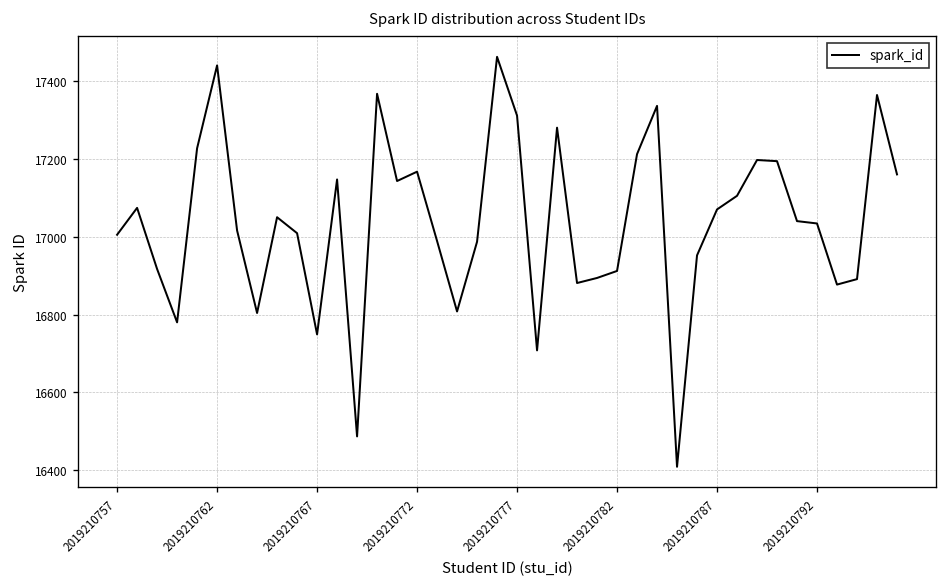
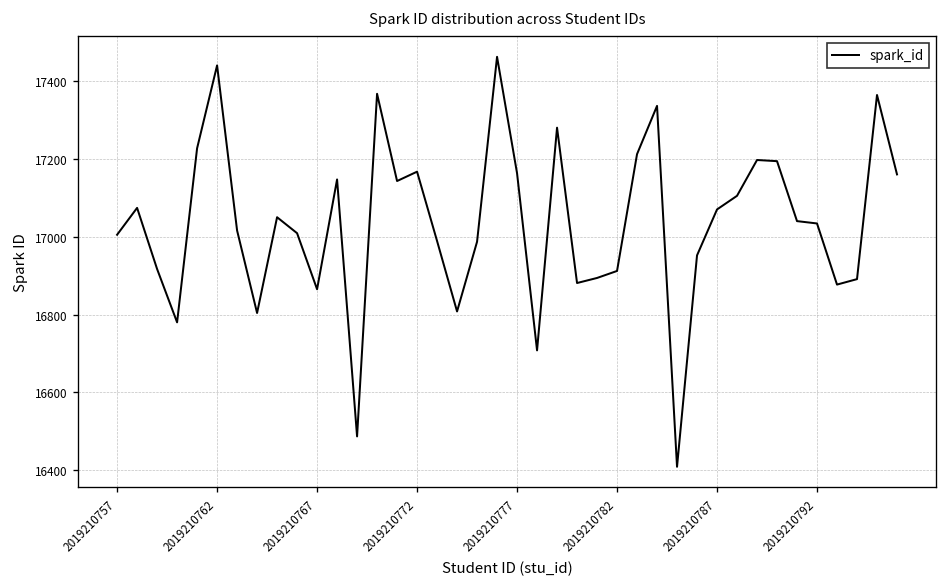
2019210767: 16750 -> 16870
2019210777: 17310 -> 17160
